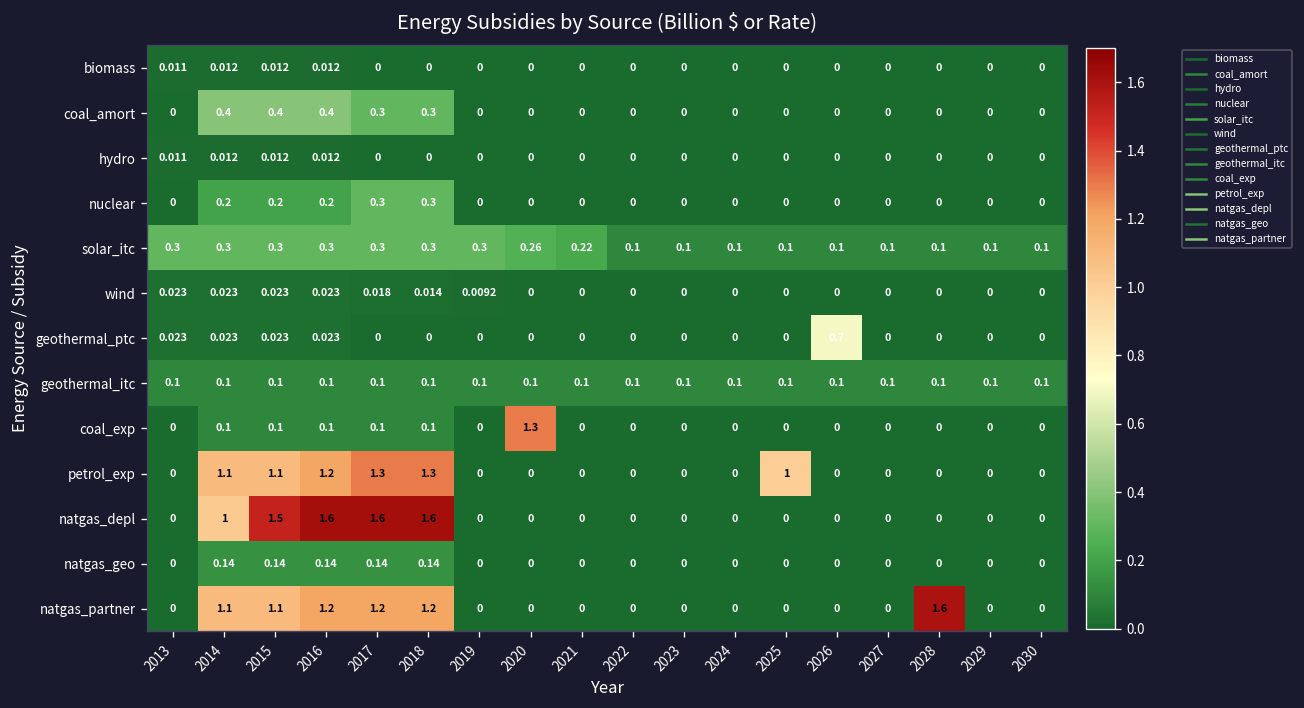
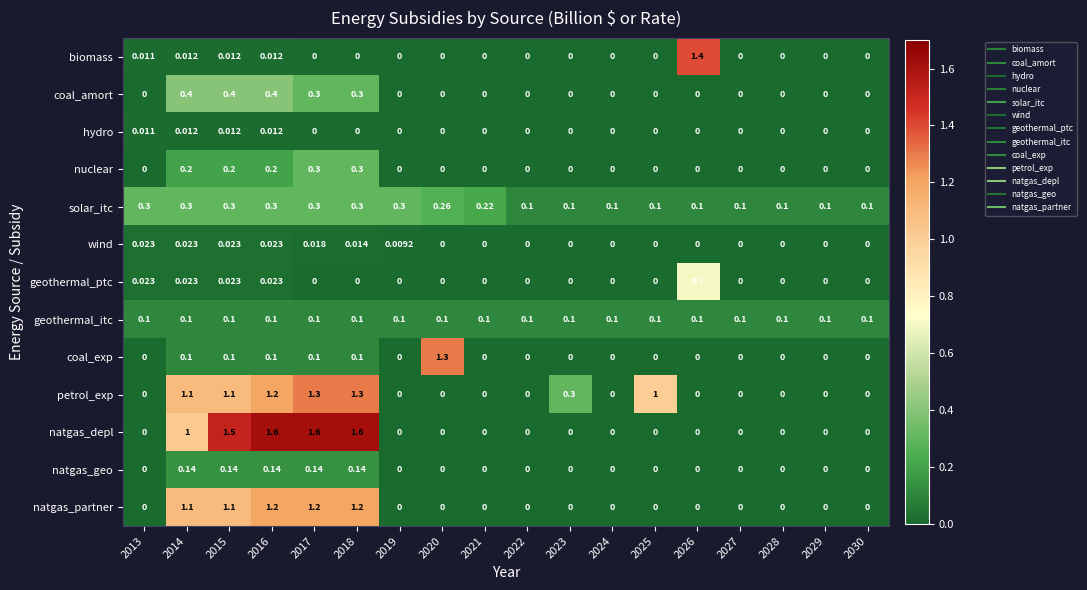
biomass, 2026: 0 -> 1.4
petrol_exp, 2023: 0 -> 0.3
natgas_partner, 2028: 1.6 -> 0
